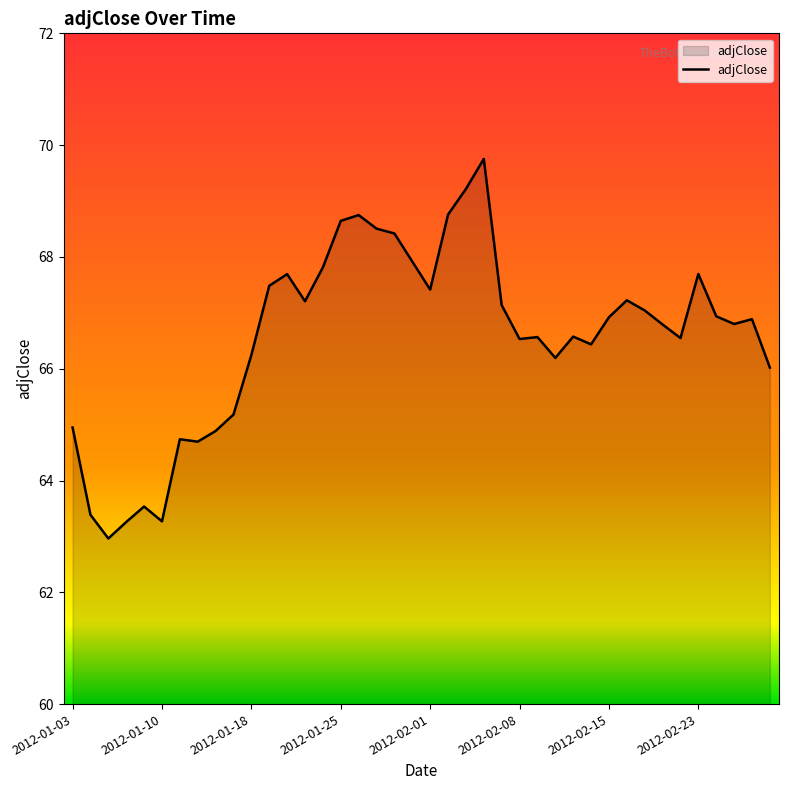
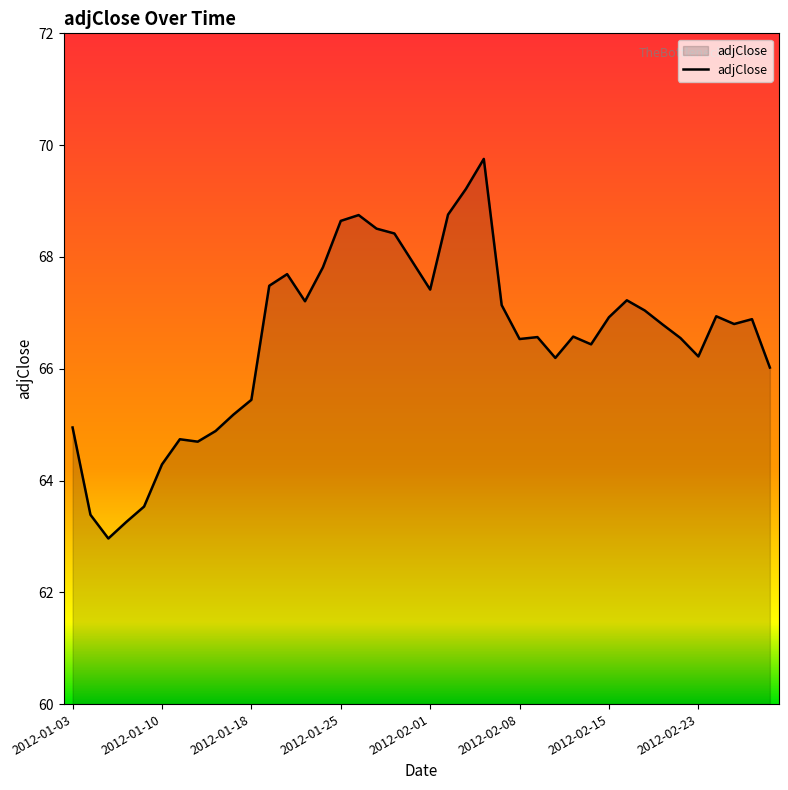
2012-01-10: 63.3 -> 64.3
2012-01-18: 66.2 -> 65.4
2012-02-23: 67.7 -> 66.2
